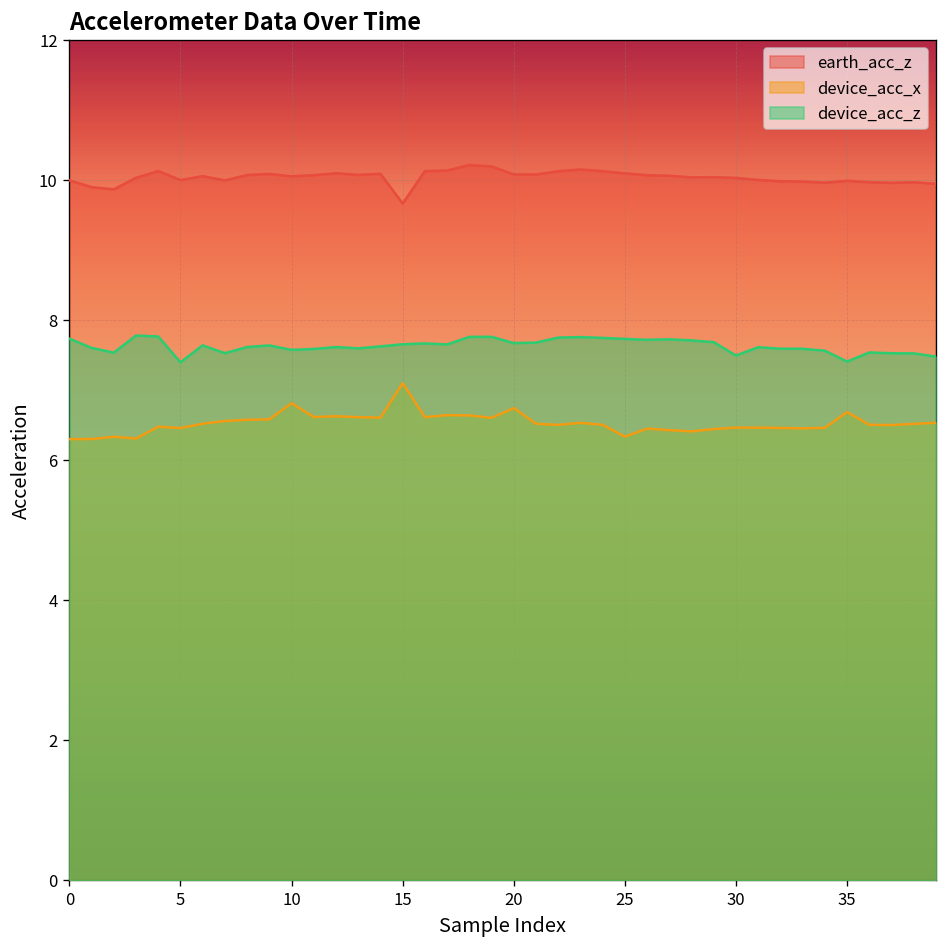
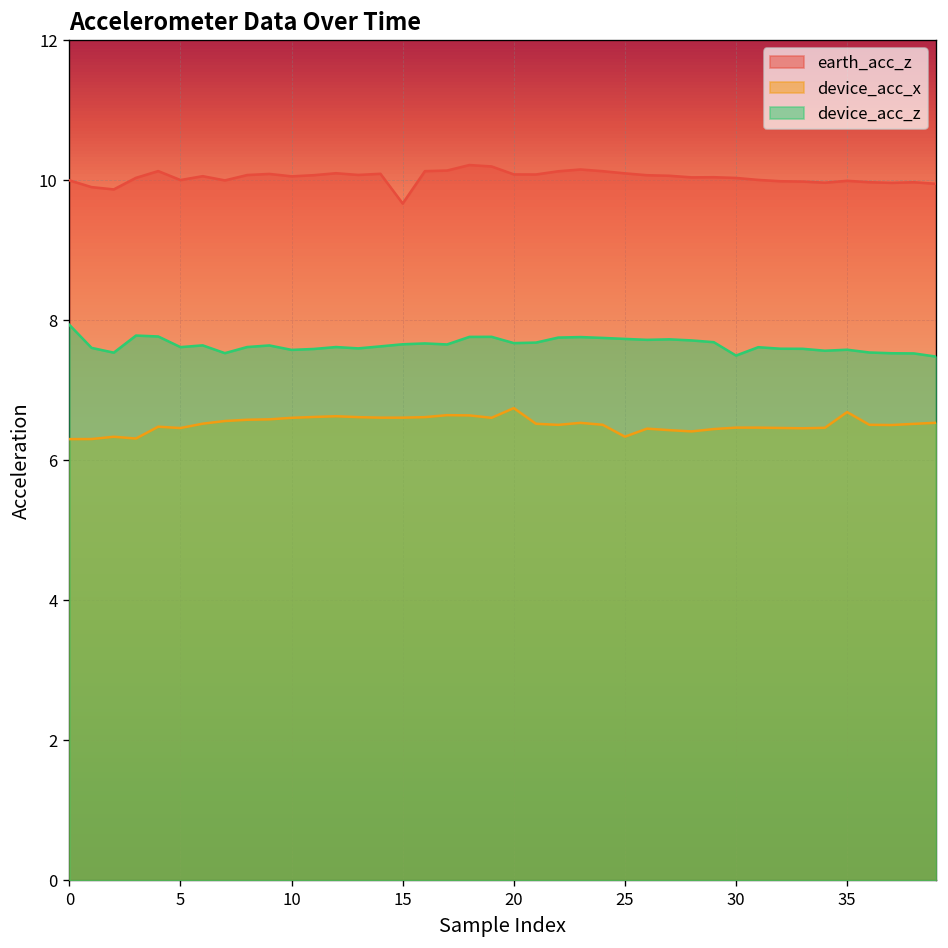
device_acc_z, 0: 7.7 -> 7.9
device_acc_z, 5: 7.4 -> 7.6
device_acc_x, 10: 6.8 -> 6.6
device_acc_x, 15: 7.1 -> 6.6
device_acc_z, 35: 7.4 -> 7.6
